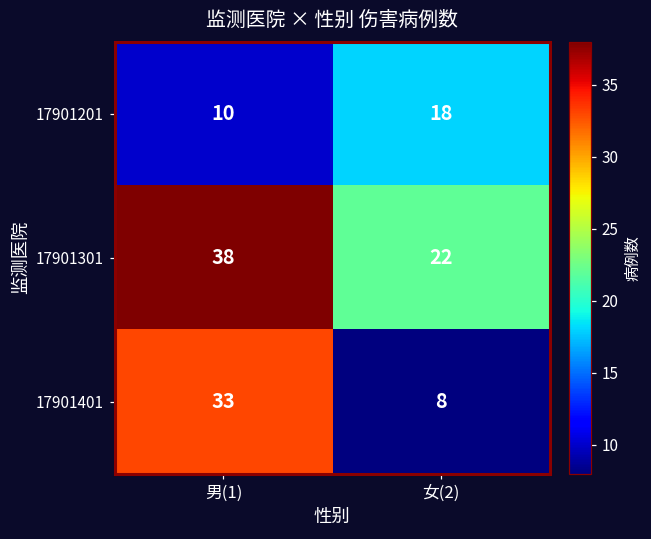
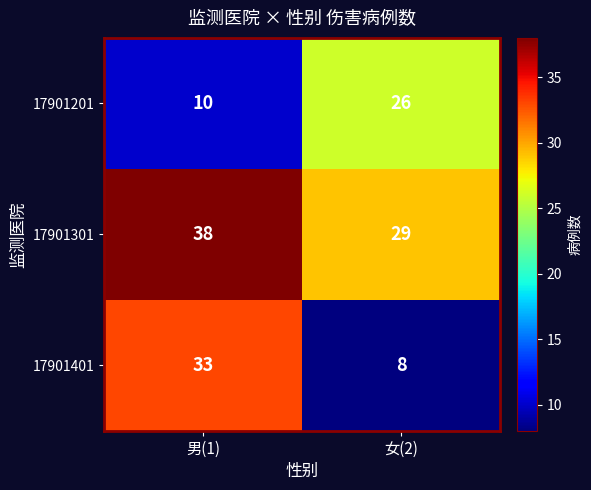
17901201, 女(2): 18 -> 26
17901301, 女(2): 22 -> 29
